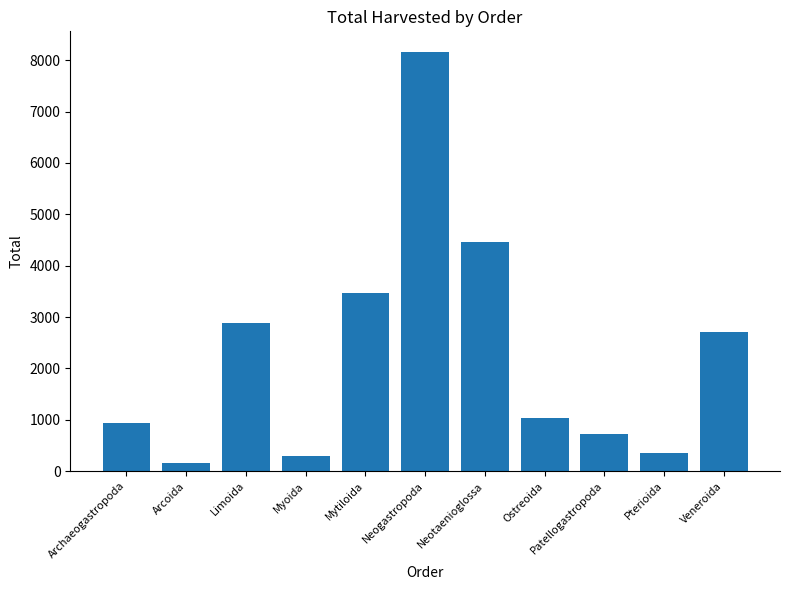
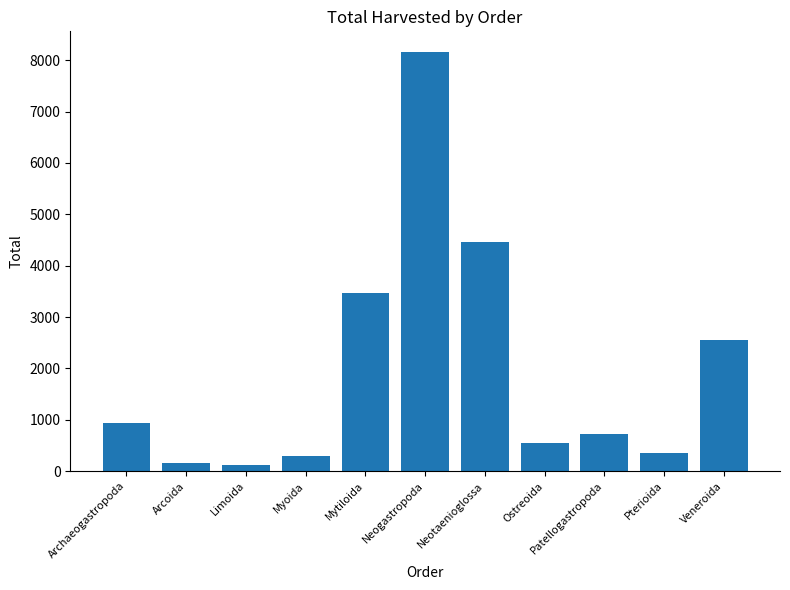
Limoida: 2900 -> 100
Ostreoida: 1000 -> 500
Veneroida: 2700 -> 2500
